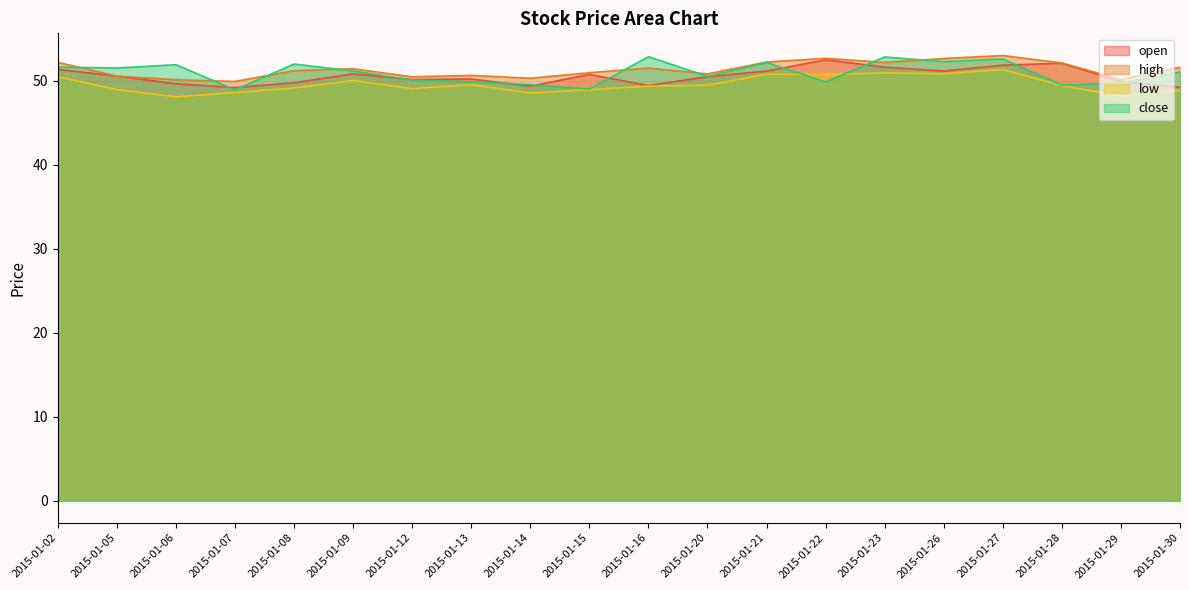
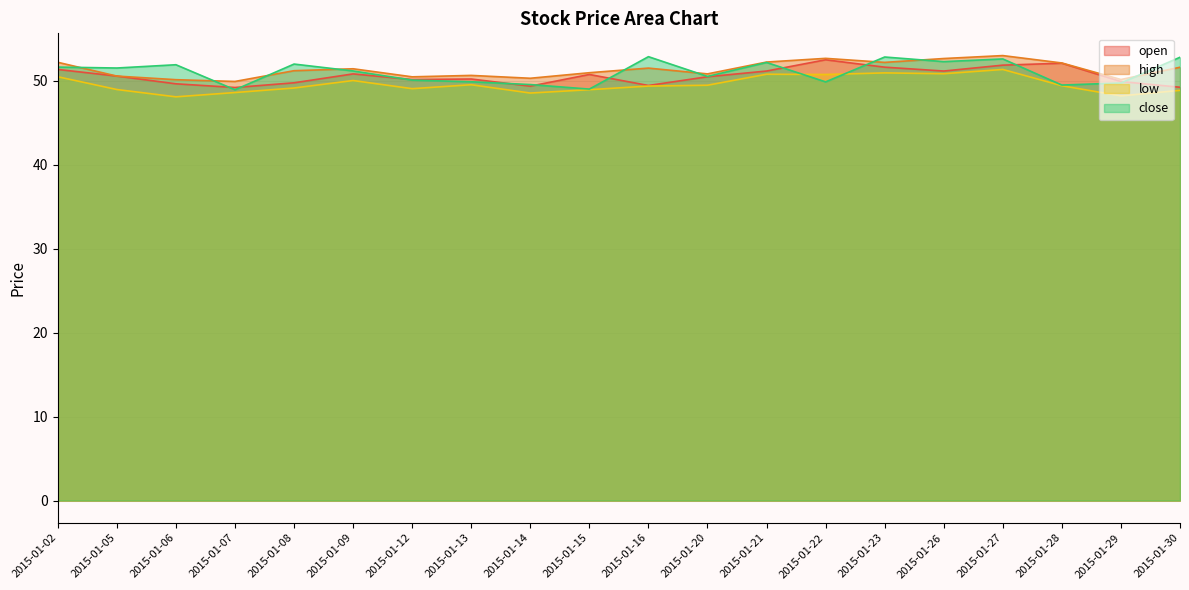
close, 2015-01-30: 51 -> 53
